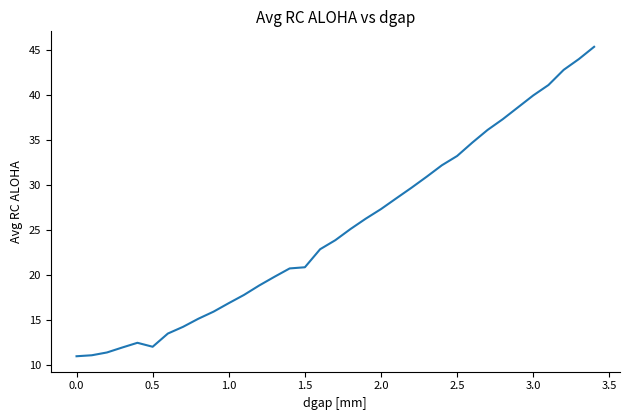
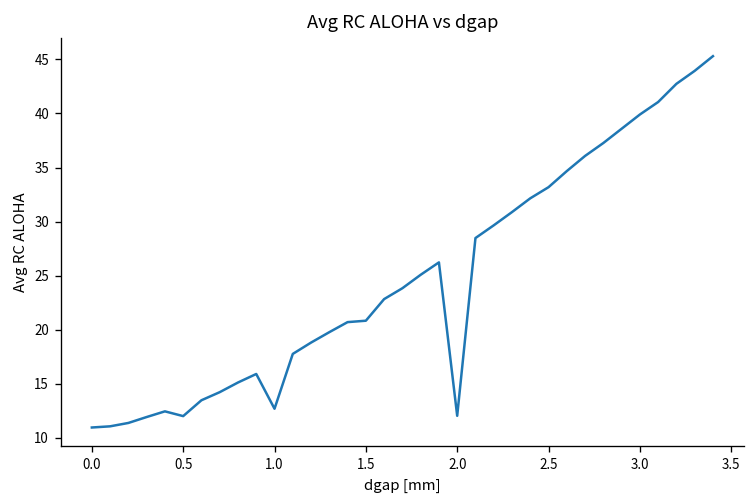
1.0: 17 -> 13
2.0: 27 -> 12
